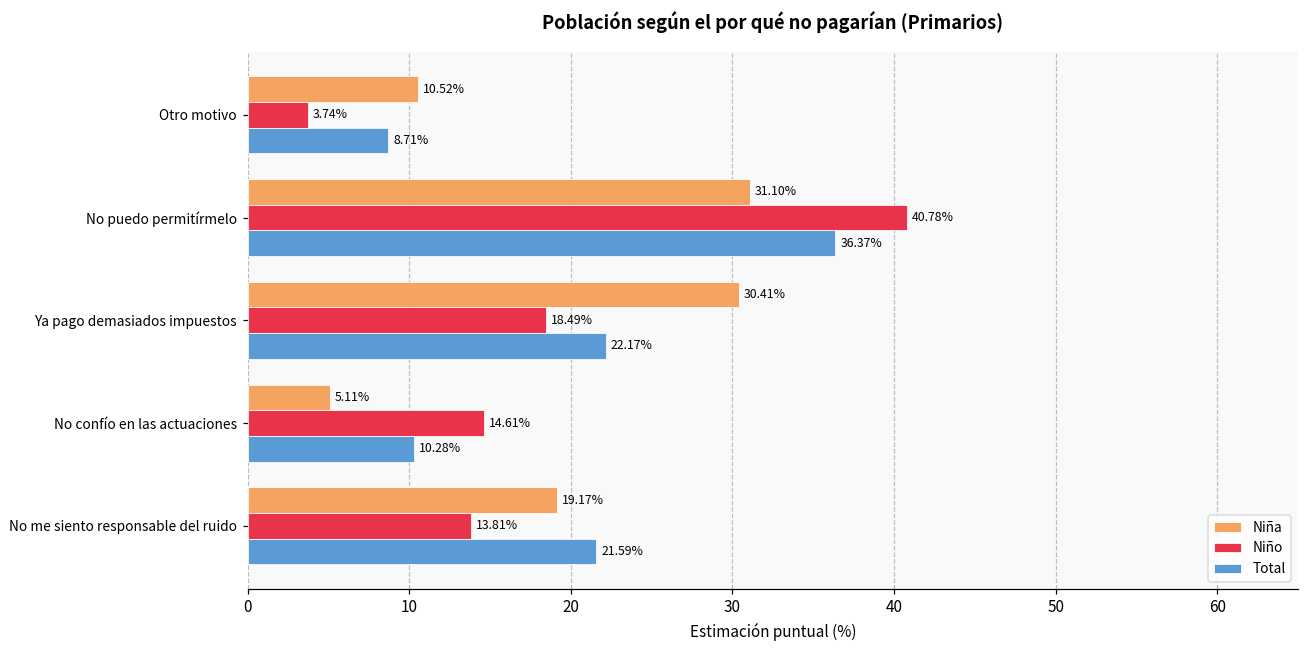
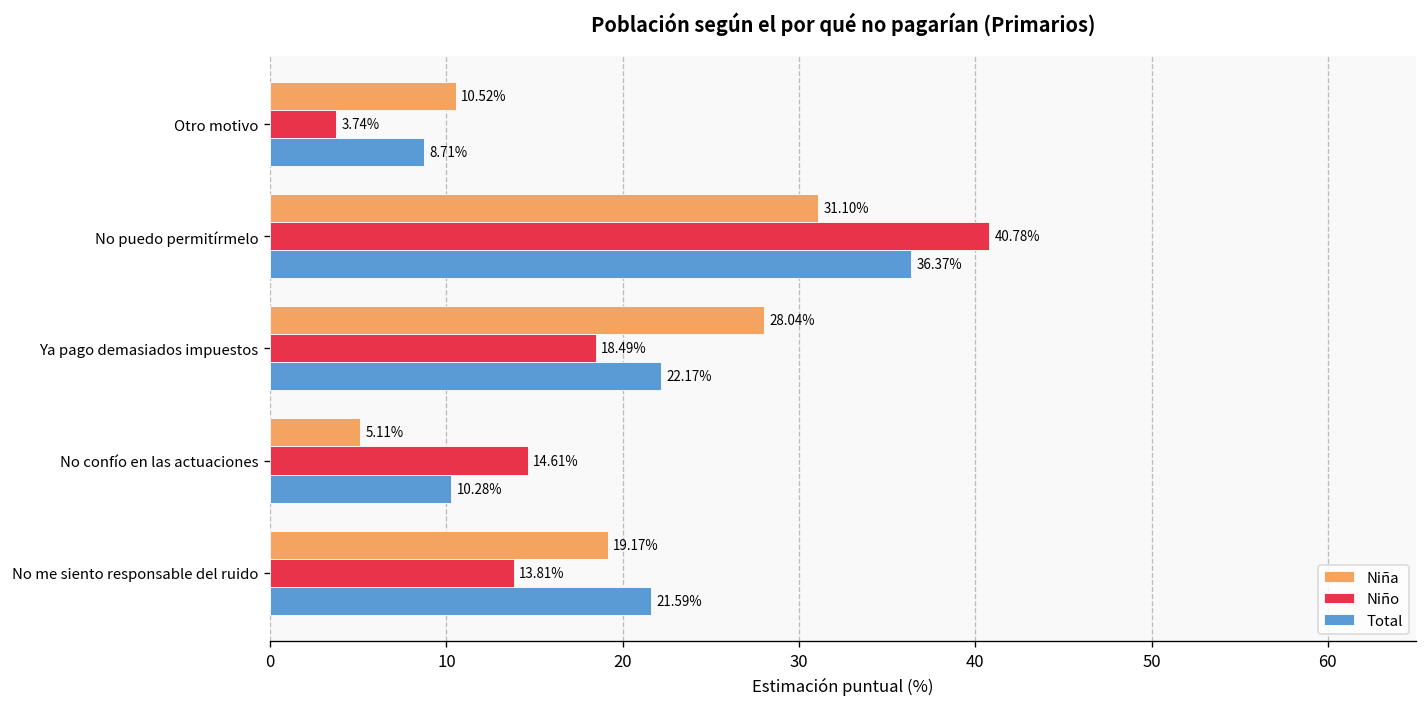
Niña, Ya pago demasiados impuestos: 30.41% -> 28.04%
